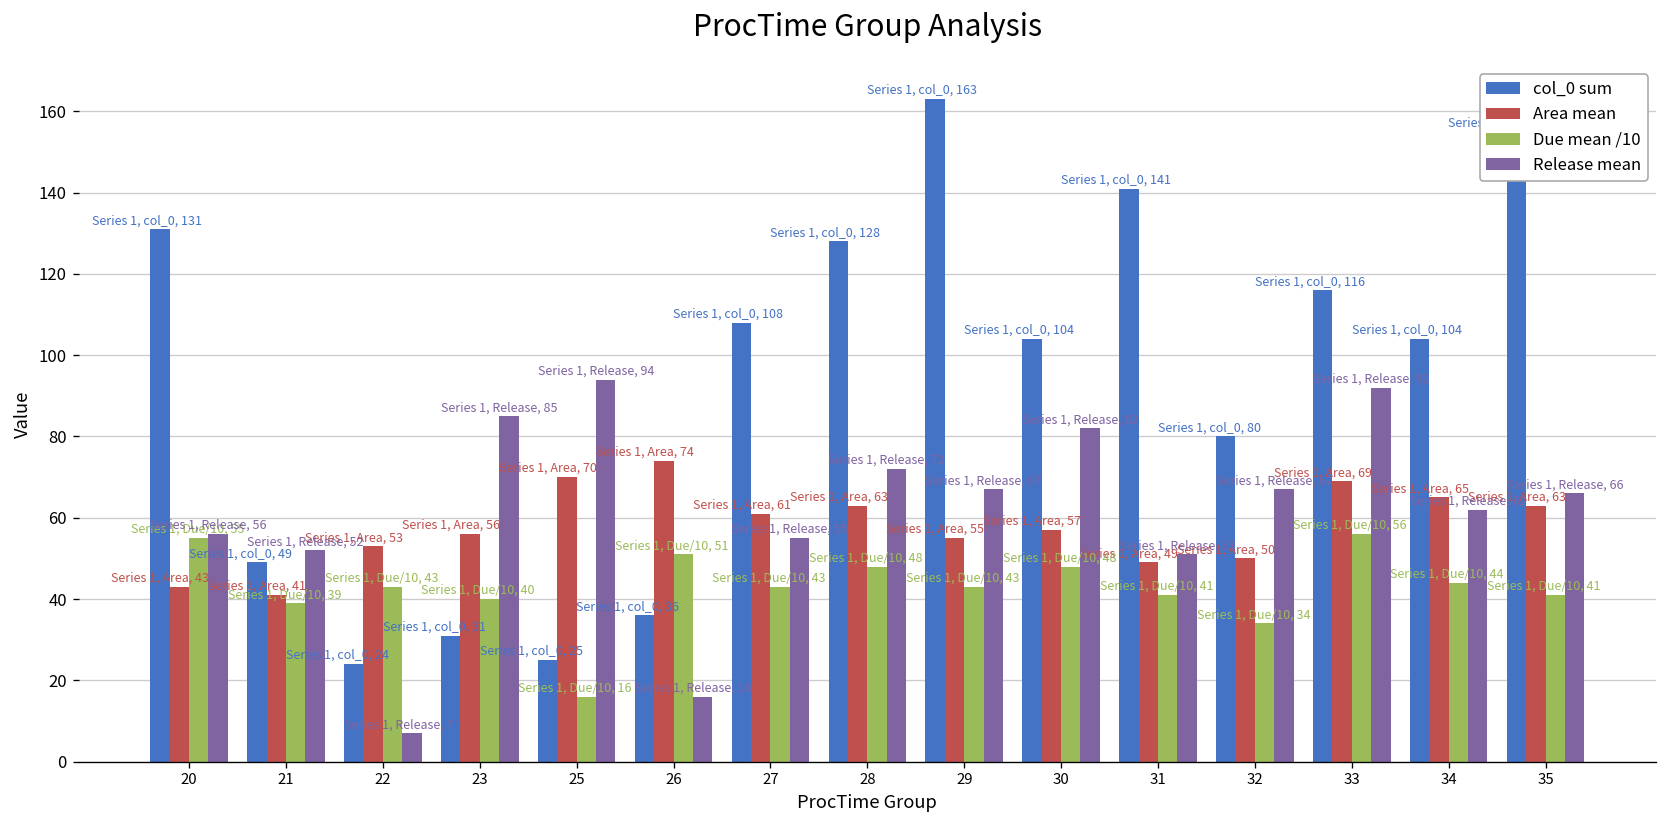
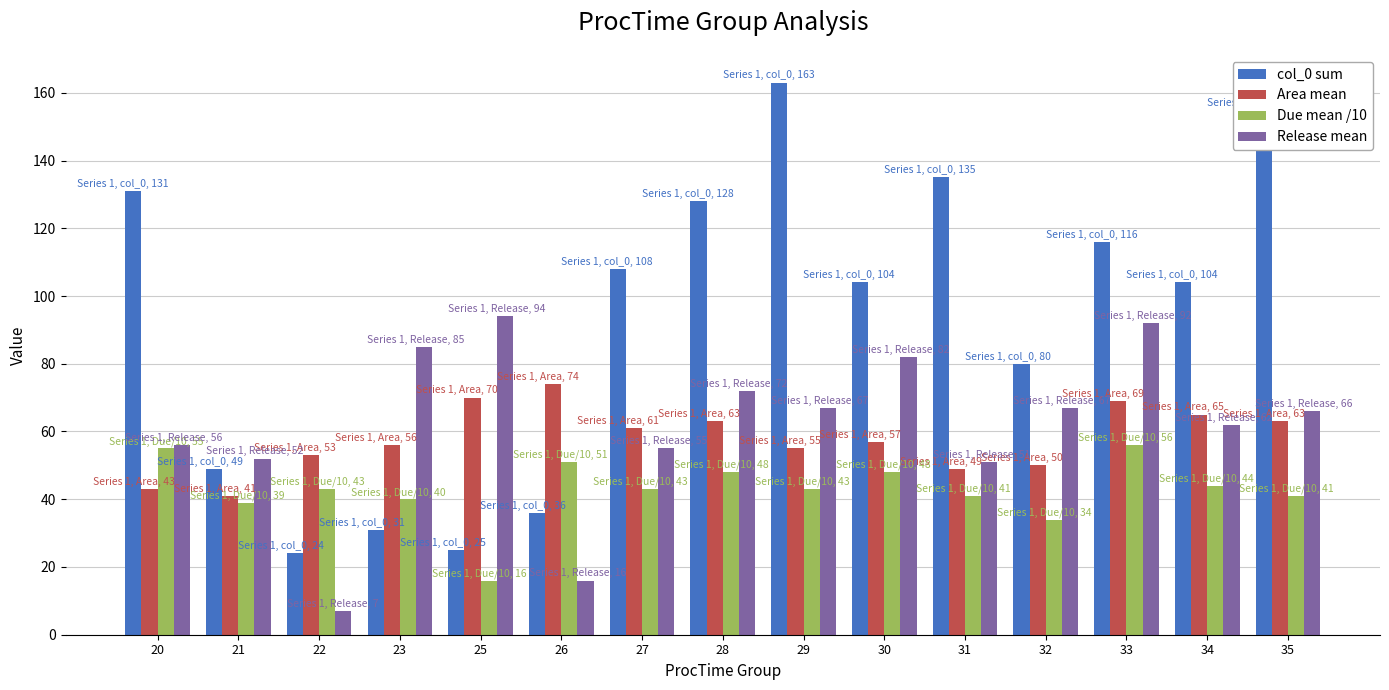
col_0 sum, 31: 141 -> 135
